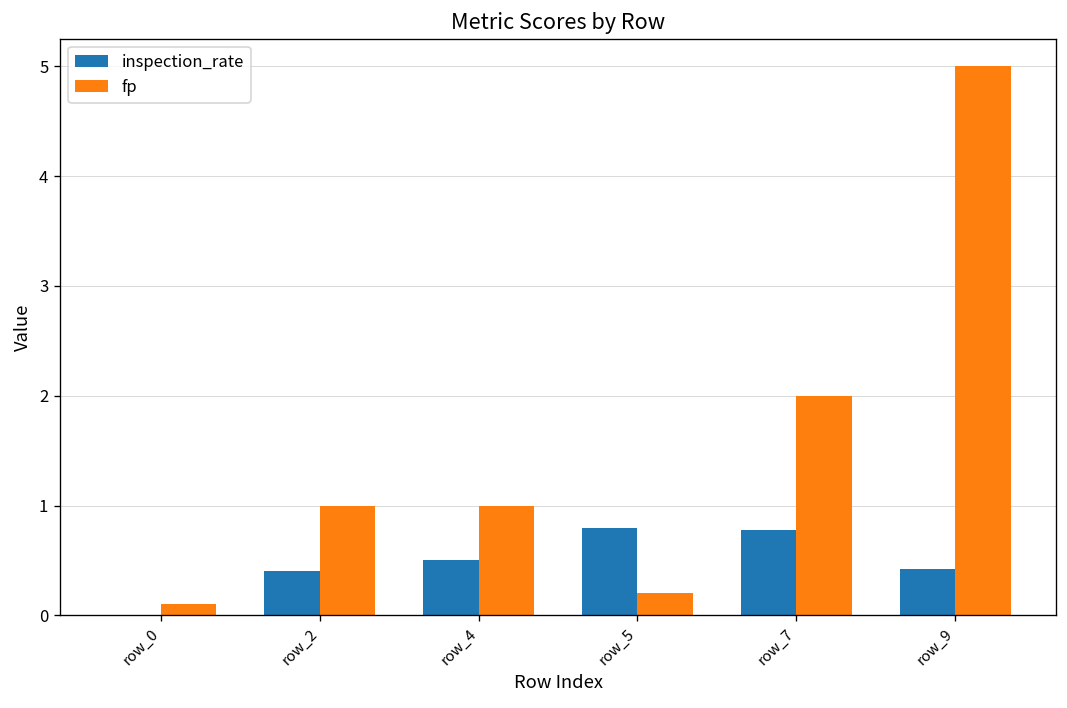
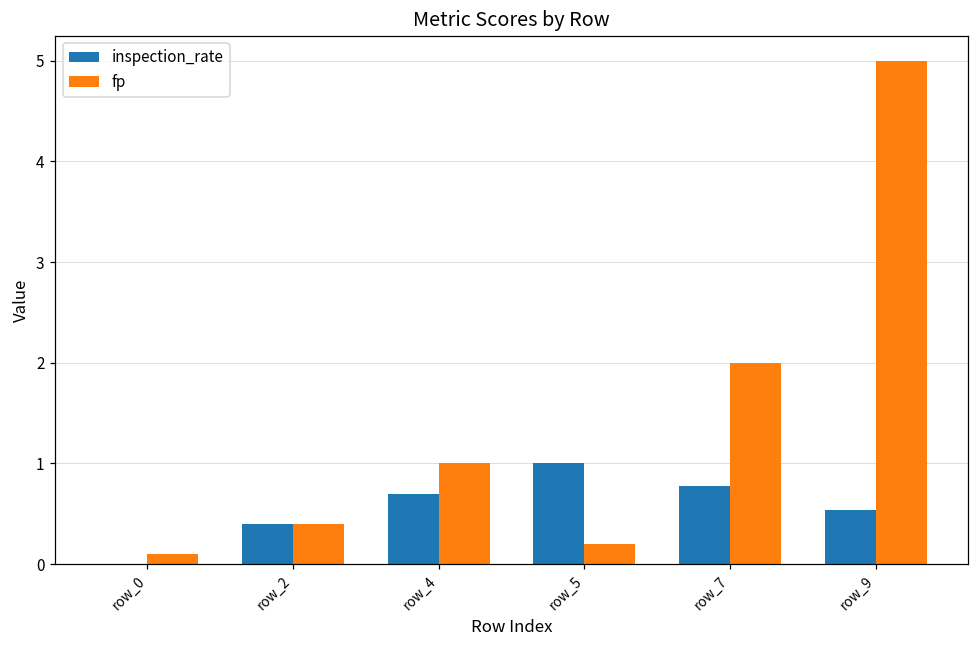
fp, row_2: 1.0 -> 0.4
inspection_rate, row_4: 0.5 -> 0.7
inspection_rate, row_5: 0.8 -> 1.0
inspection_rate, row_9: 0.4 -> 0.5
